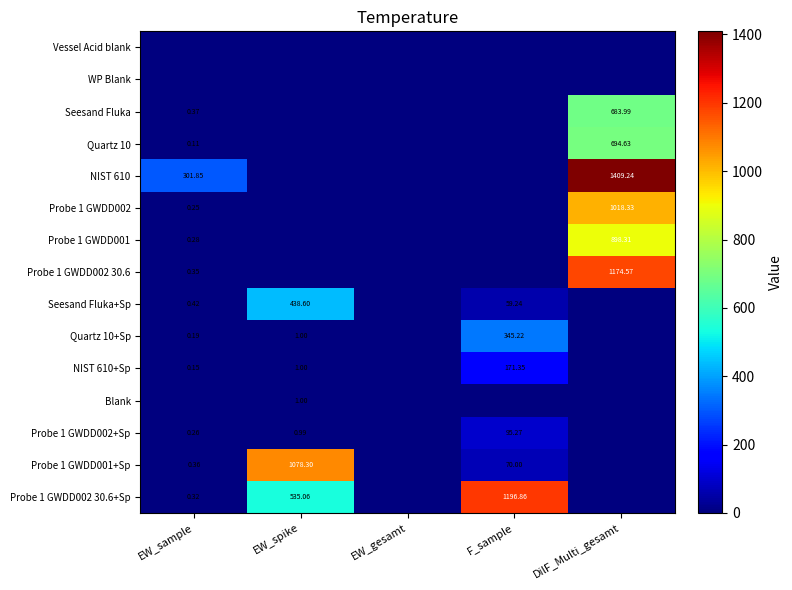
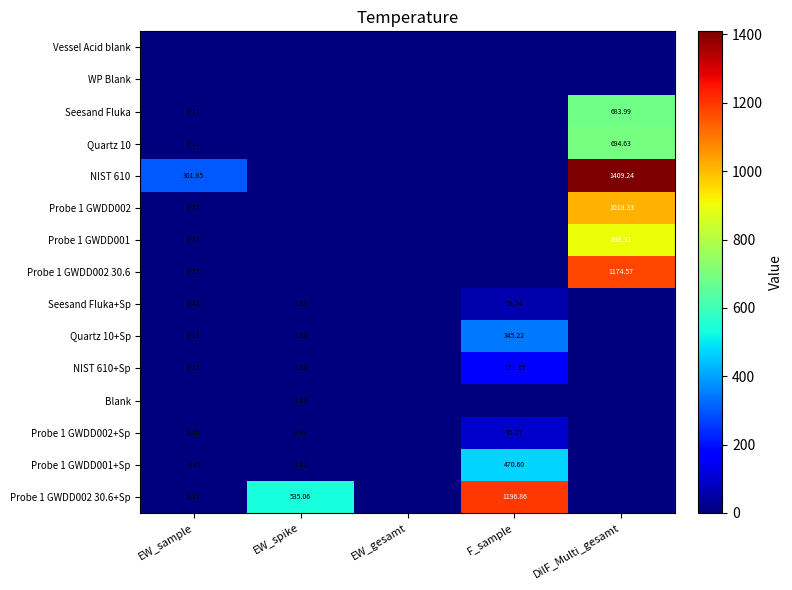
Seesand Fluka+Sp, EW_spike: 438.60 -> 1.01
Probe 1 GWDD001+Sp, EW_spike: 1078.30 -> 1.01
Probe 1 GWDD001+Sp, F_sample: 70.00 -> 470.60
